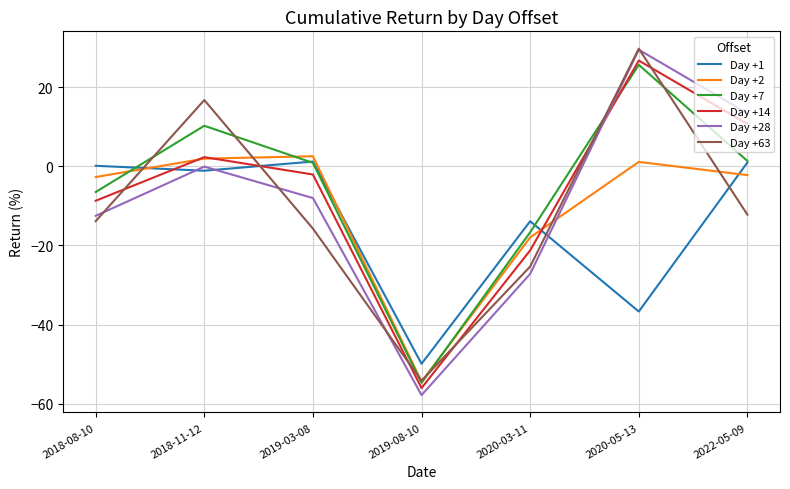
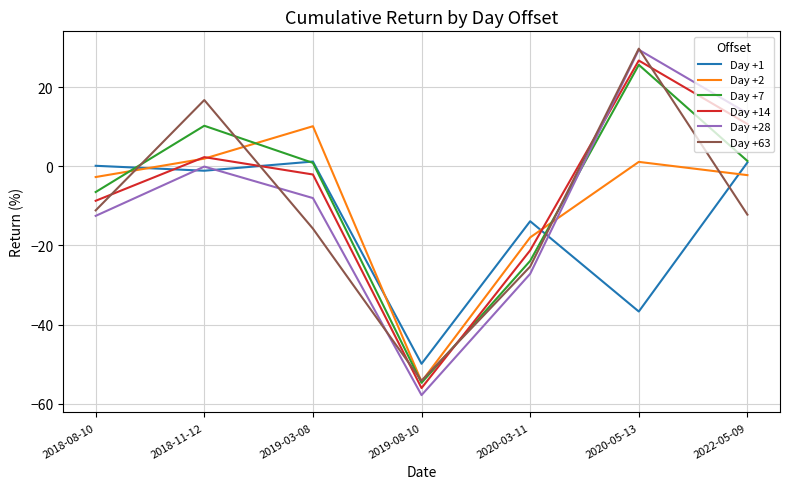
Day +63, 2018-08-10: -14 -> -11
Day +2, 2019-03-08: 3 -> 10
Day +7, 2020-03-11: -17 -> -24
